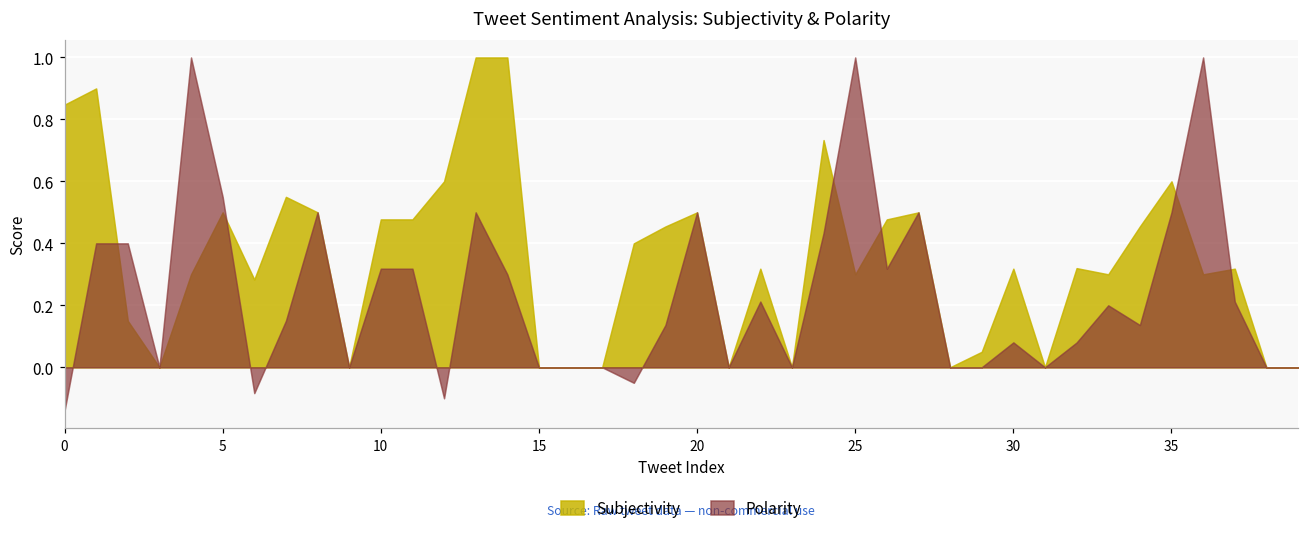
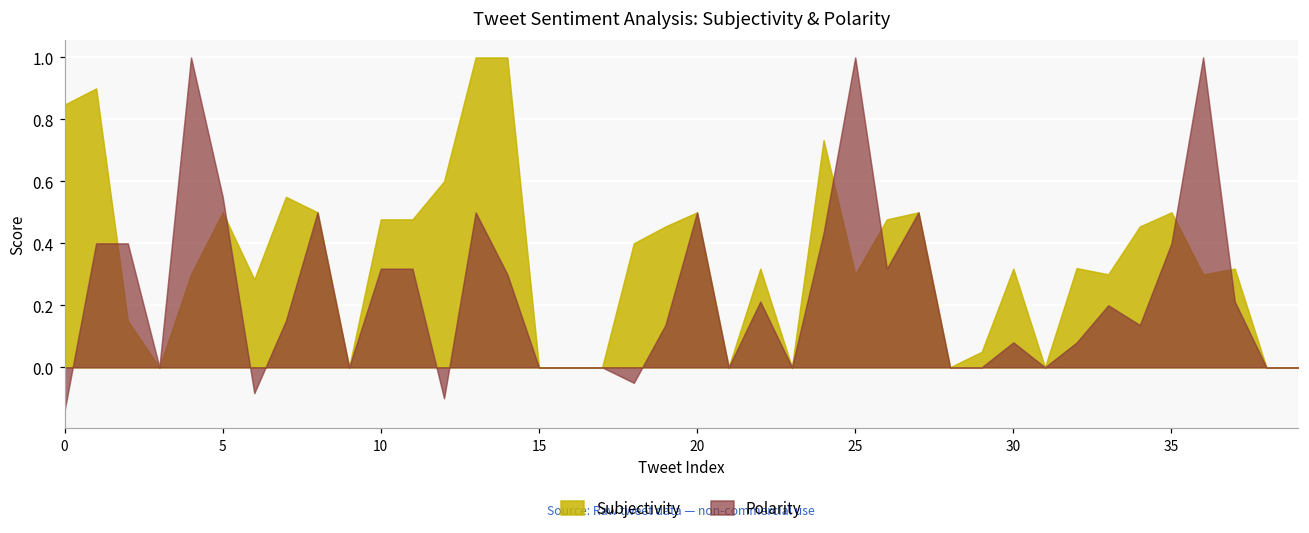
Subjectivity, 35: 0.6 -> 0.5
Polarity, 35: 0.5 -> 0.4
